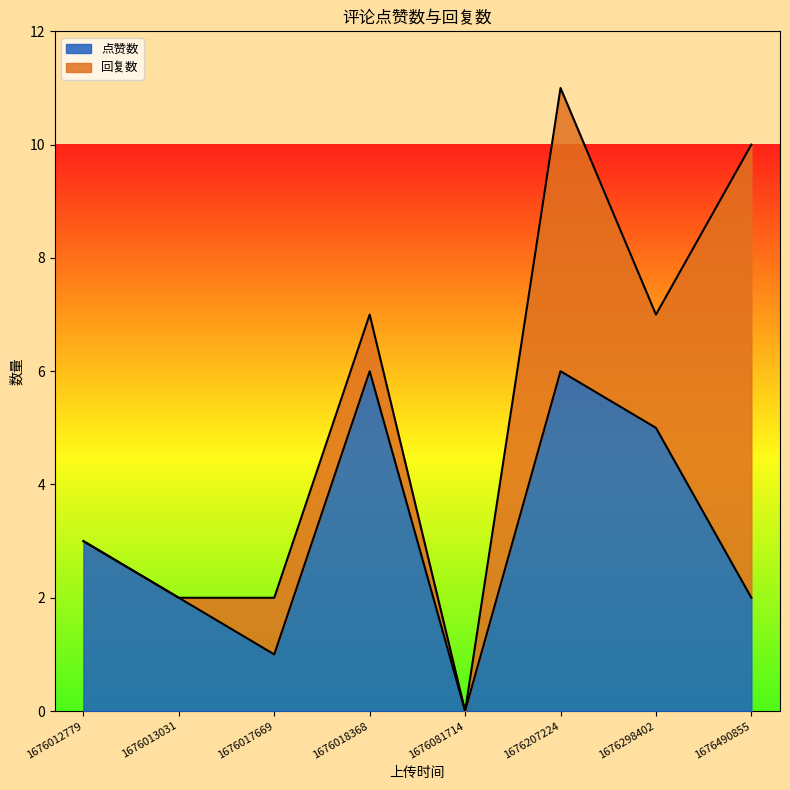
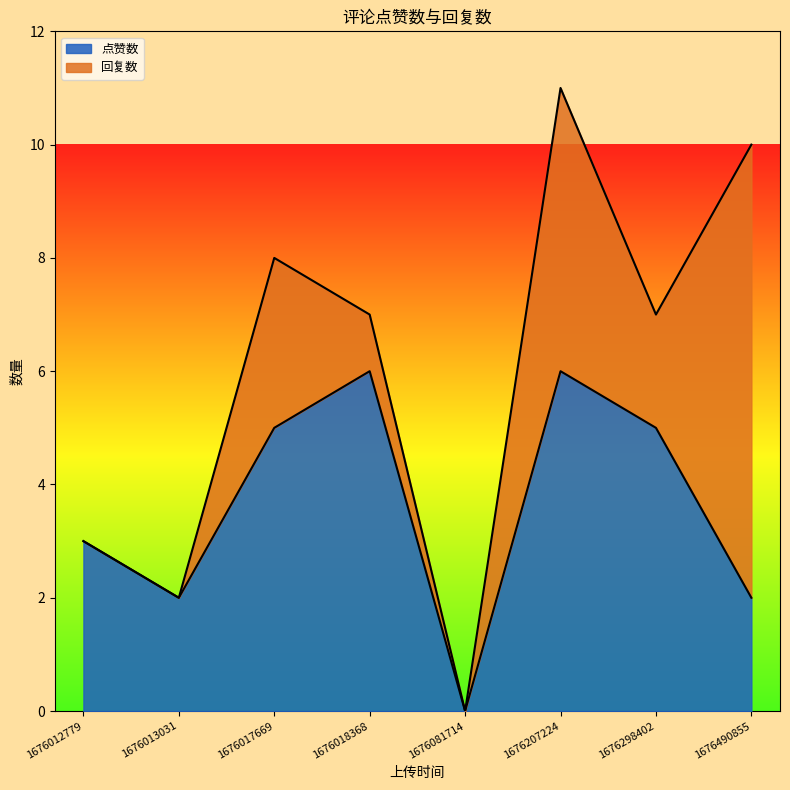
点赞数, 1676017669: 1 -> 5
回复数, 1676017669: 1 -> 3
